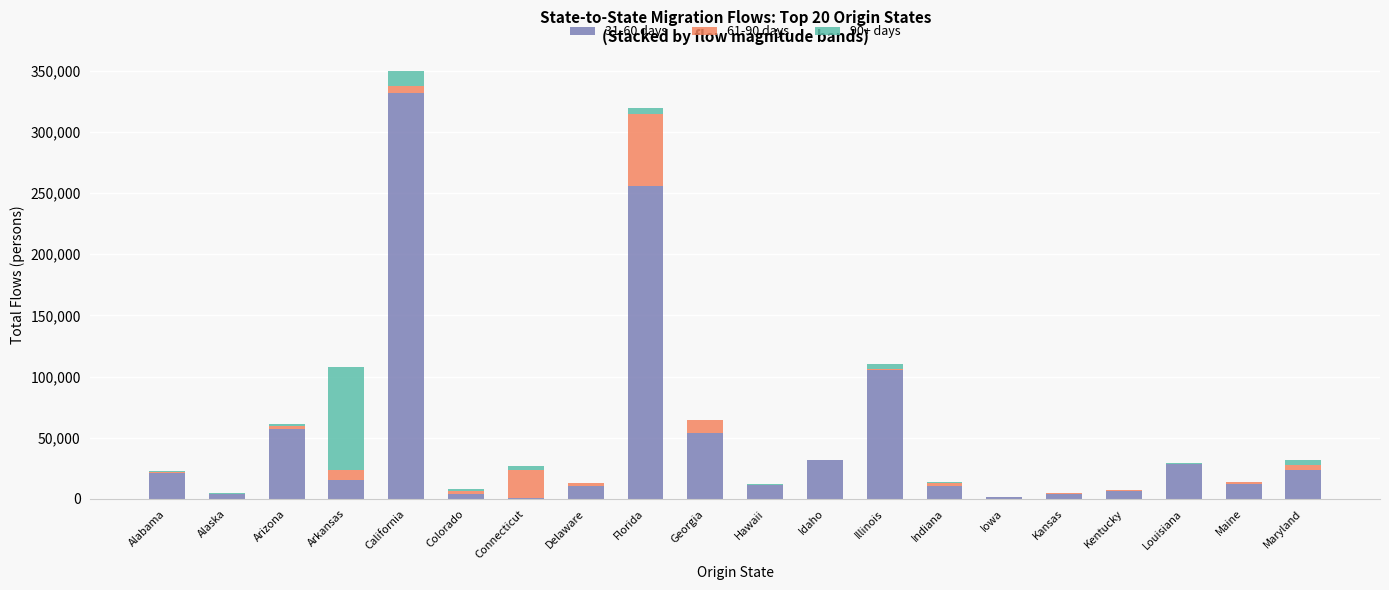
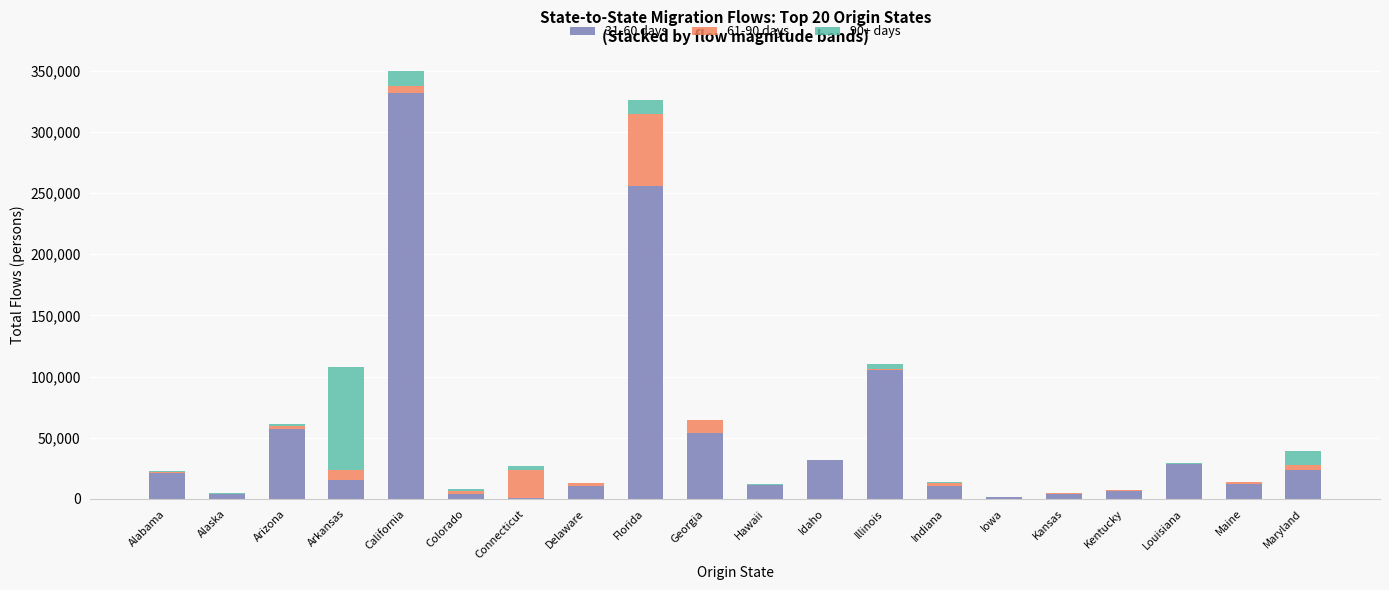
90+ days, Florida: 5,000 -> 12,000
90+ days, Maryland: 4,000 -> 11,000
